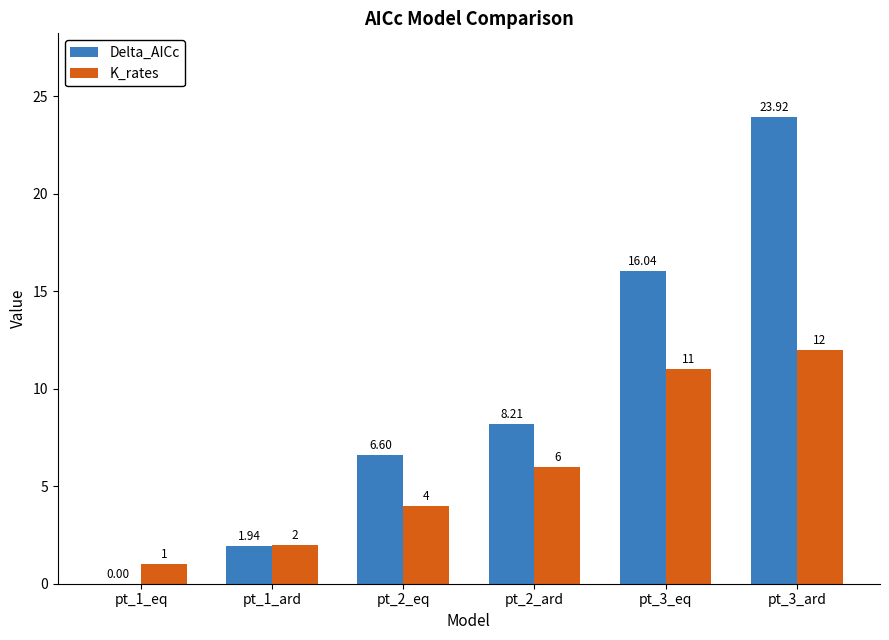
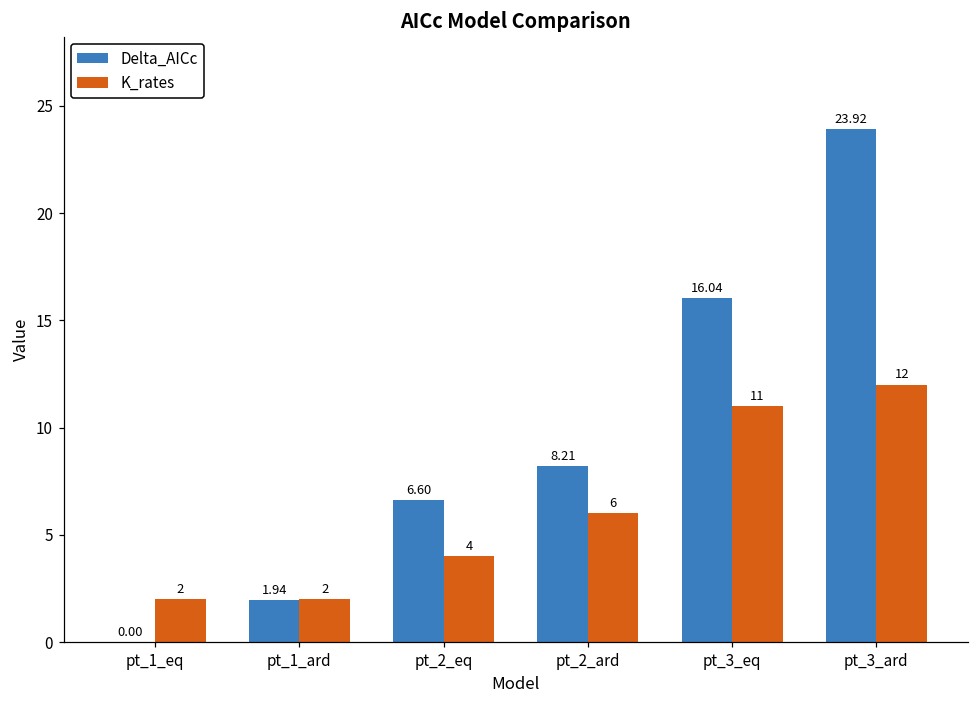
K_rates, pt_1_eq: 1 -> 2
